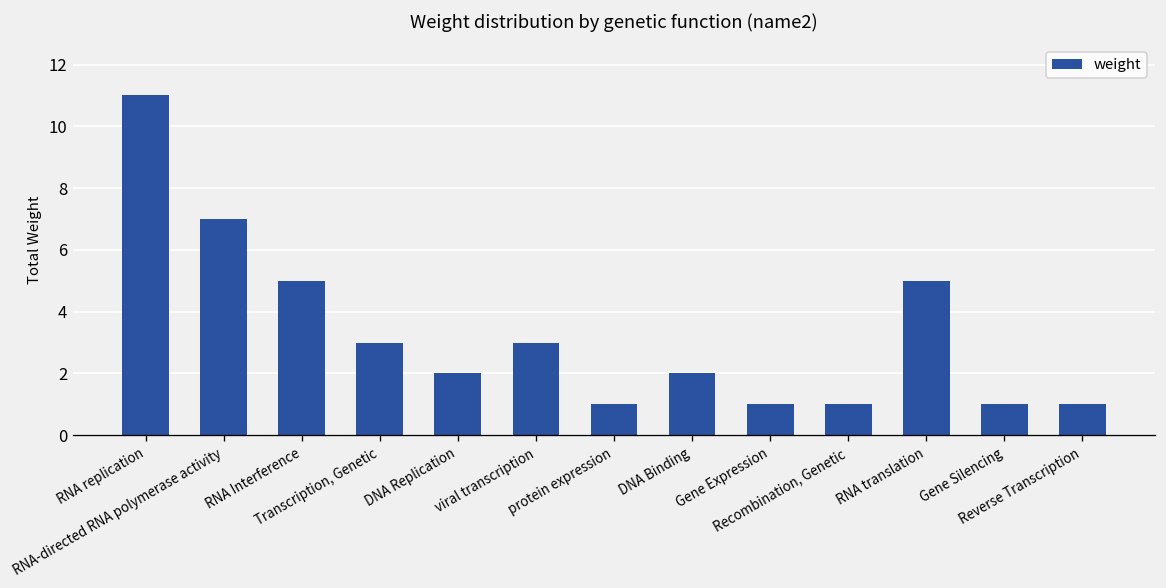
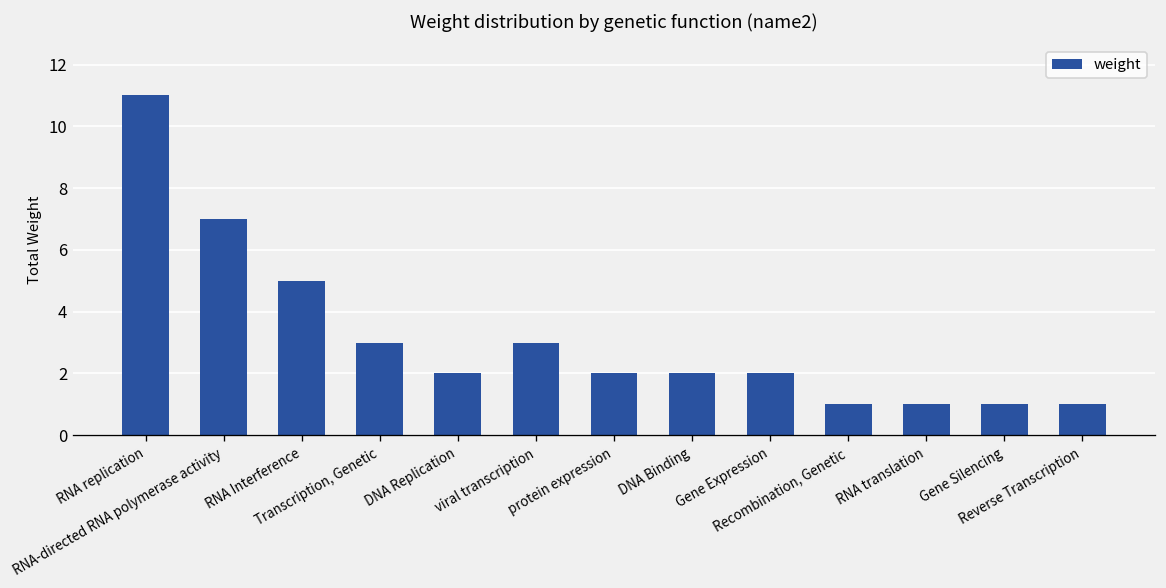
protein expression: 1 -> 2
Gene Expression: 1 -> 2
RNA translation: 5 -> 1
